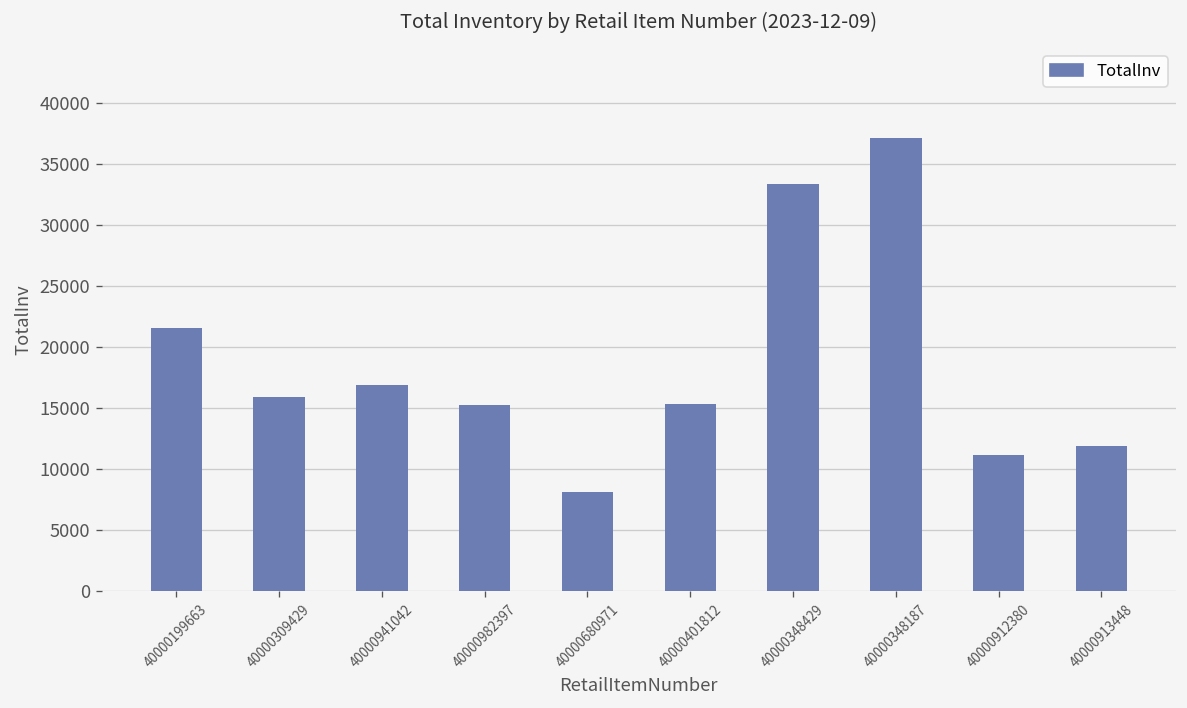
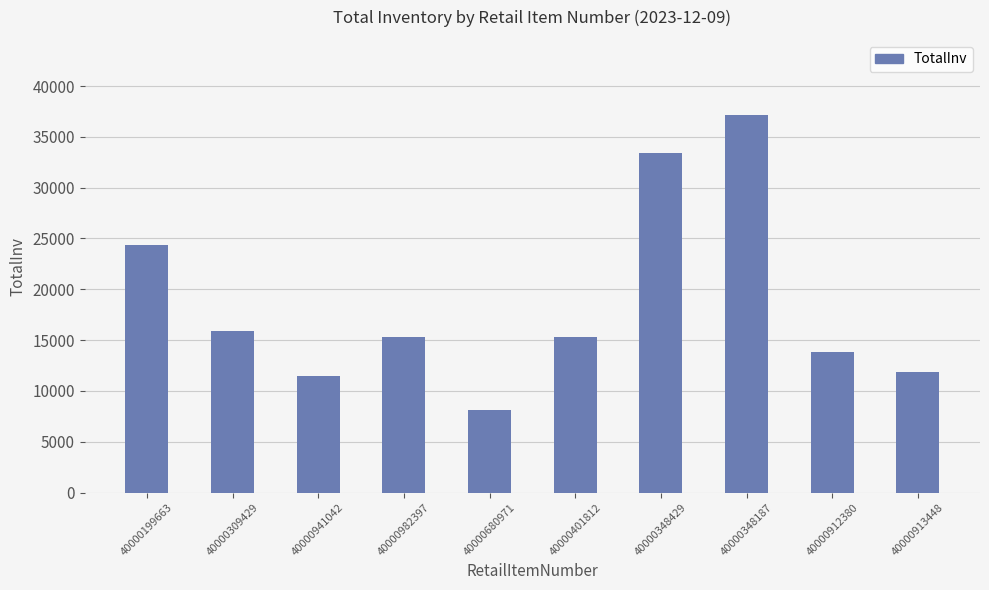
40000199663: 21600 -> 24400
40000941042: 16900 -> 11500
40000912380: 11200 -> 13900
